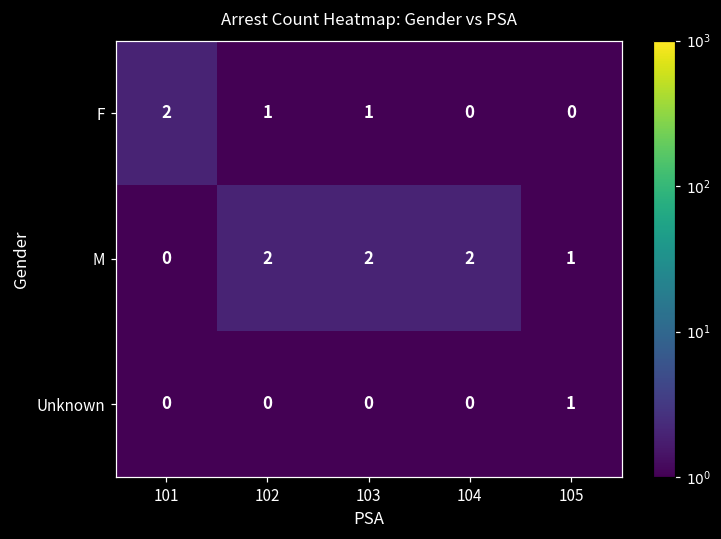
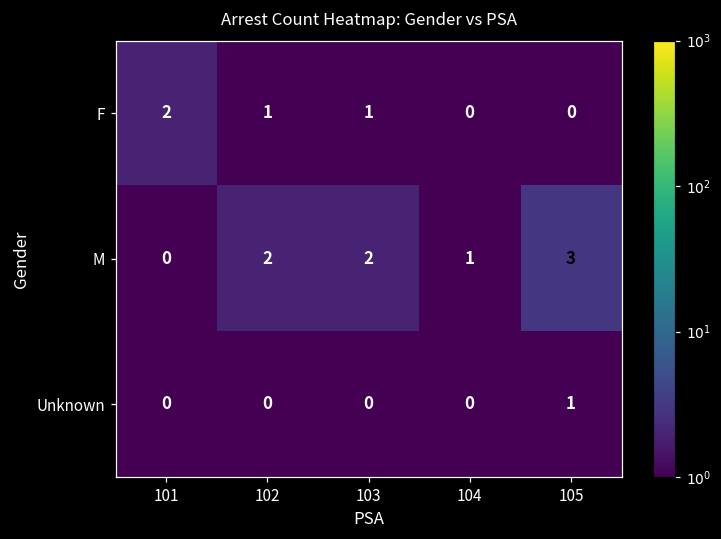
M, 104: 2 -> 1
M, 105: 1 -> 3
